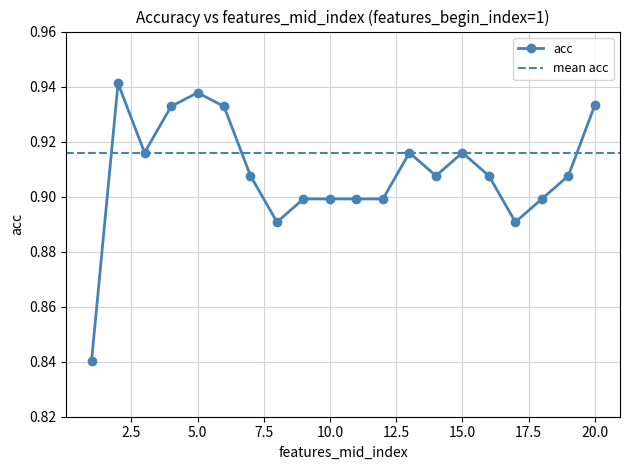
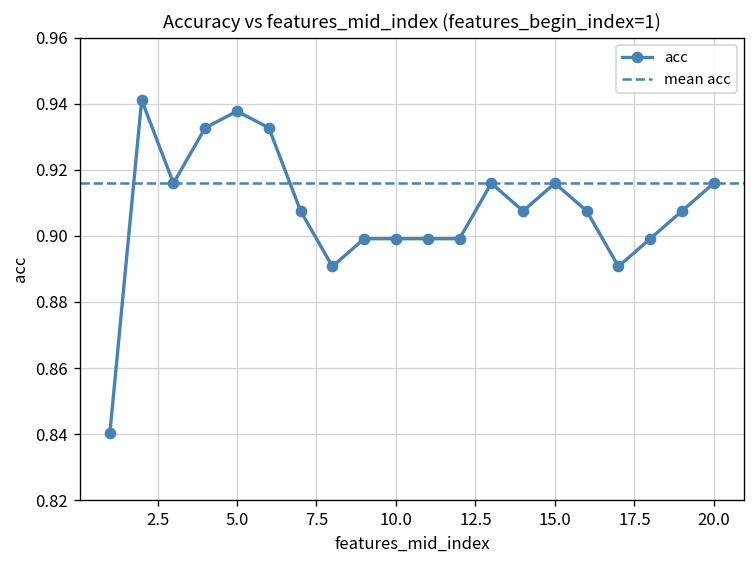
20.0: 0.933 -> 0.916
